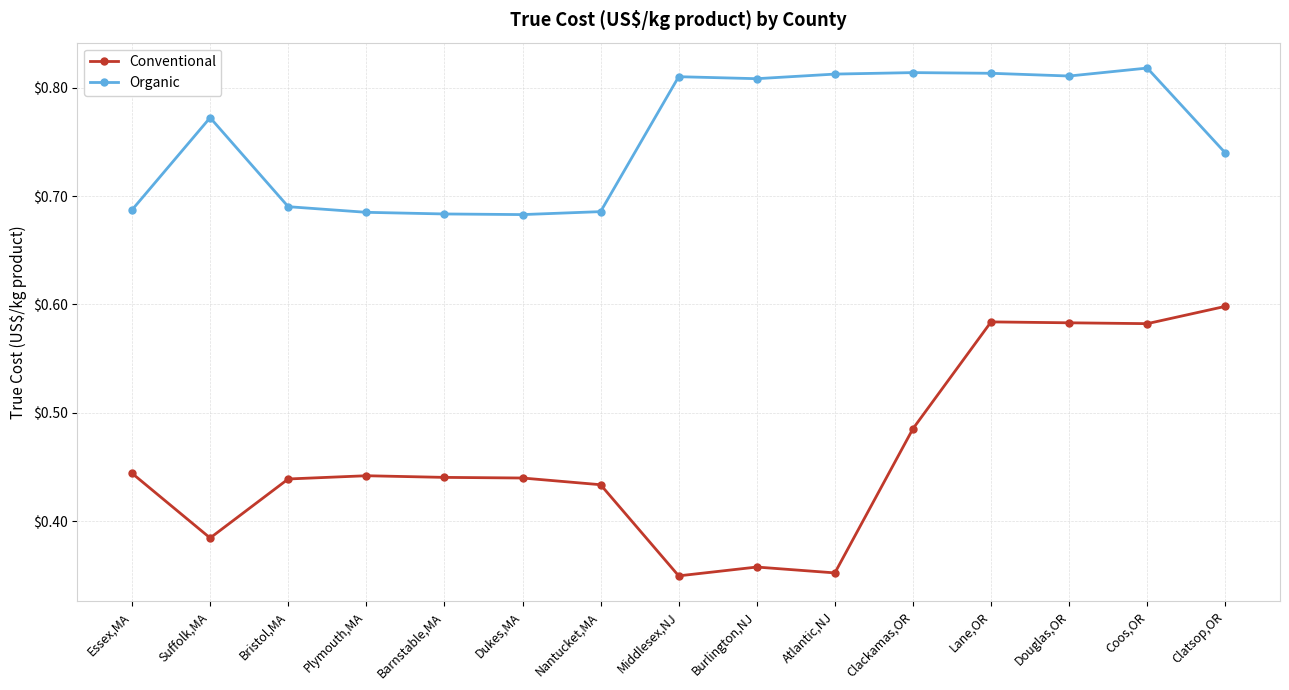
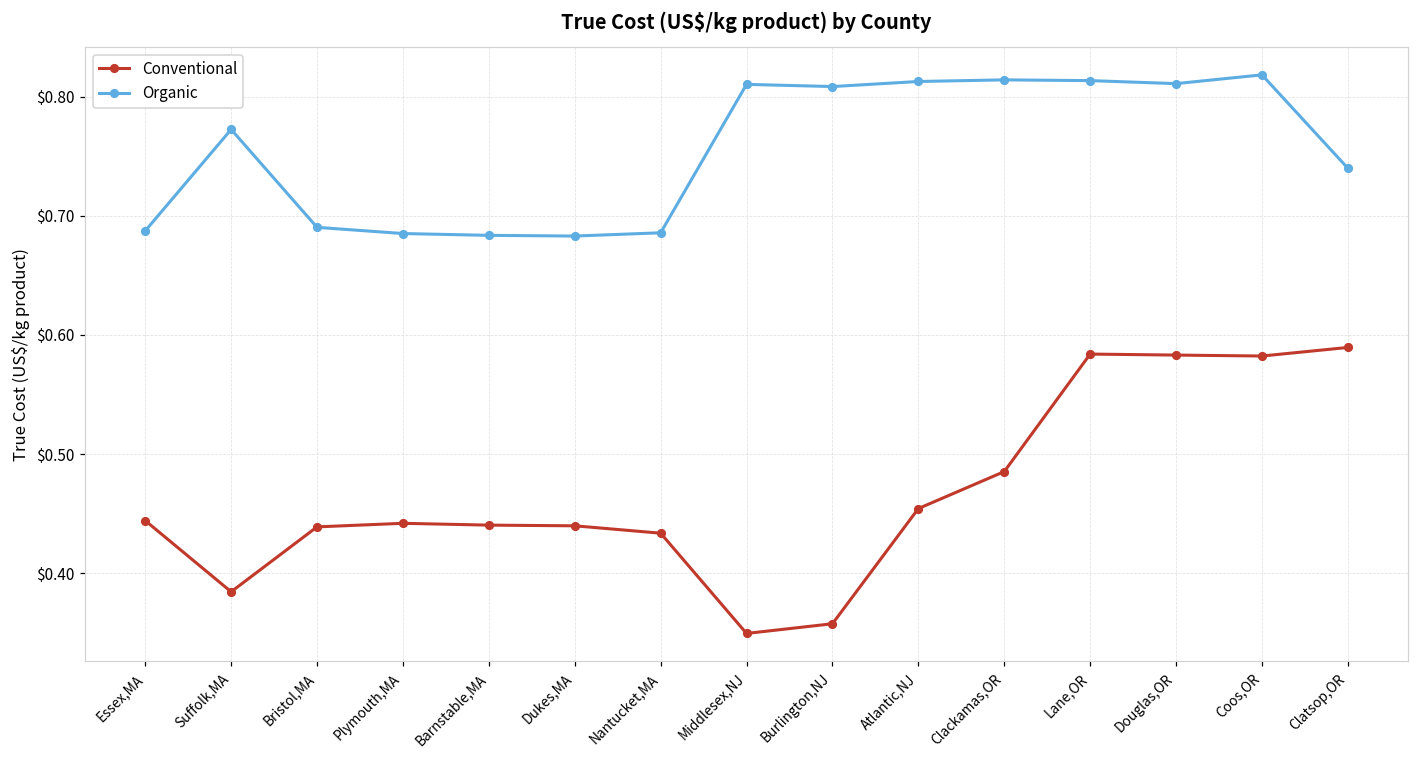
Conventional, Atlantic,NJ: $0.352 -> $0.454
Conventional, Clatsop,OR: $0.598 -> $0.589
